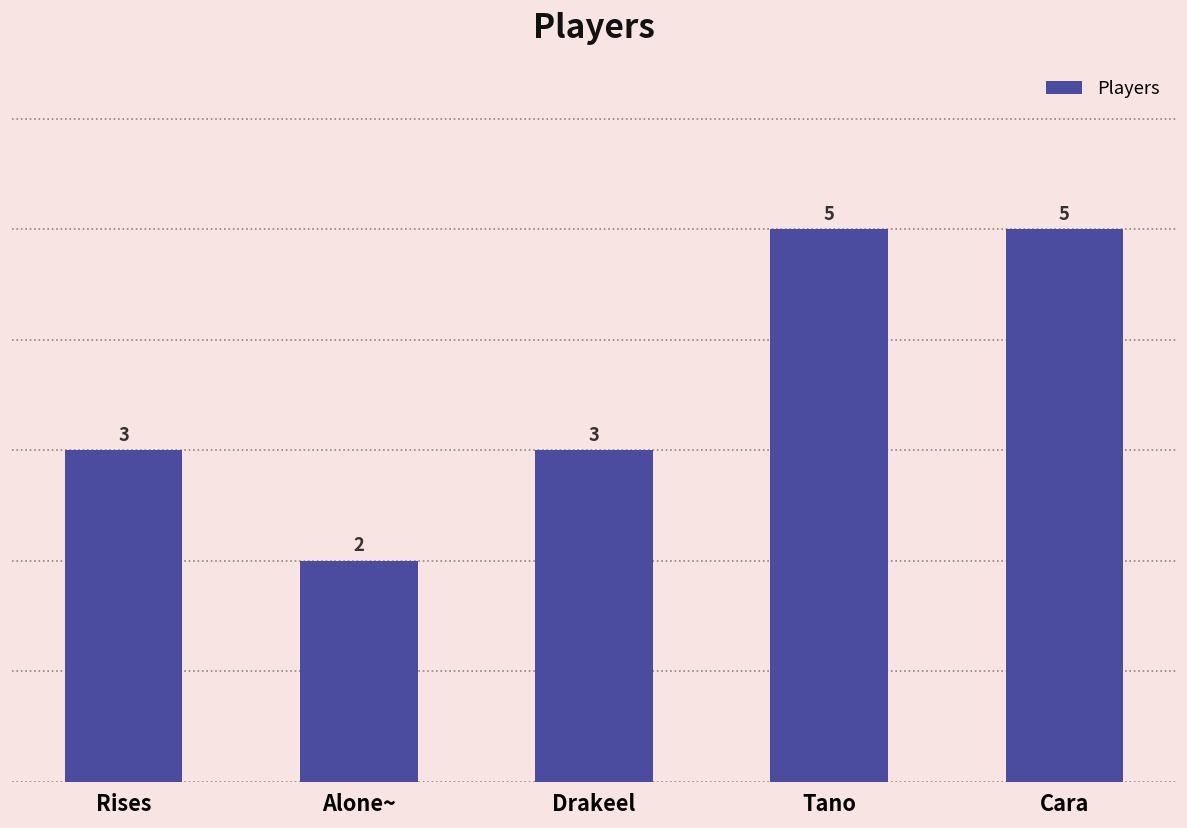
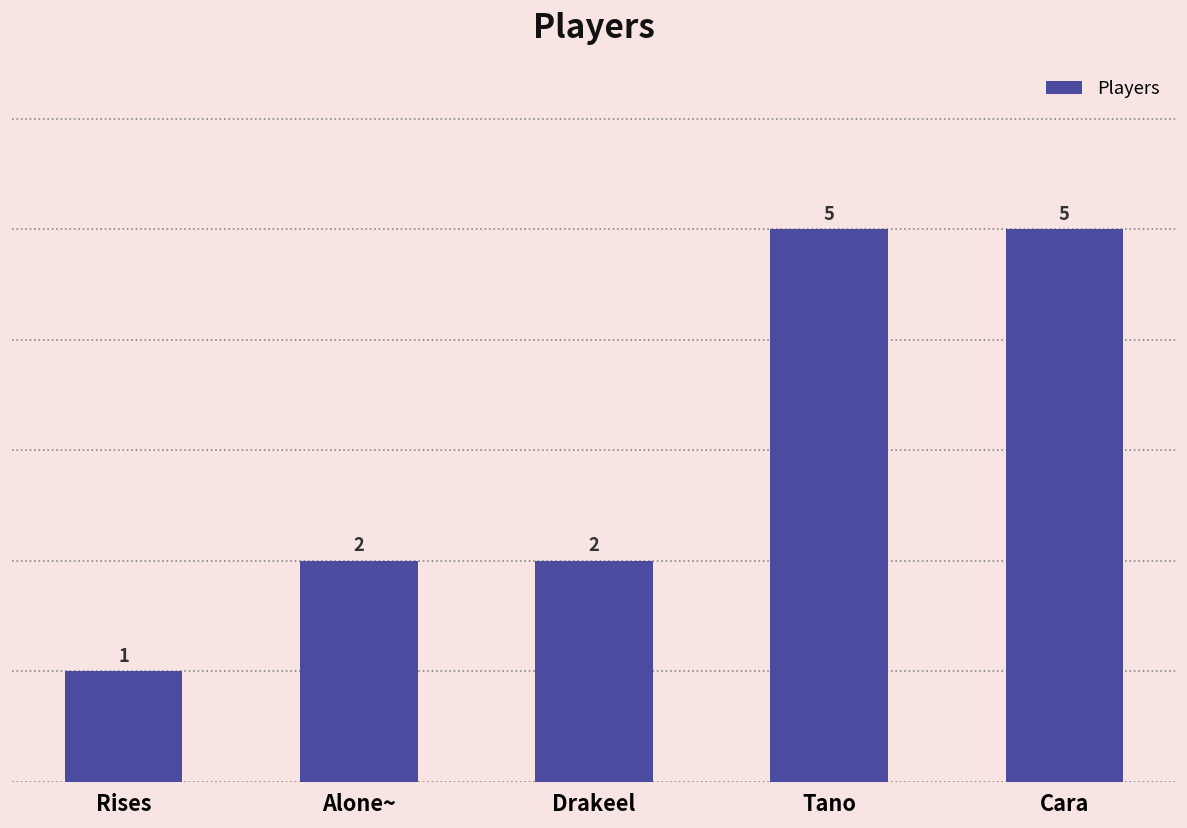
Rises: 3 -> 1
Drakeel: 3 -> 2
